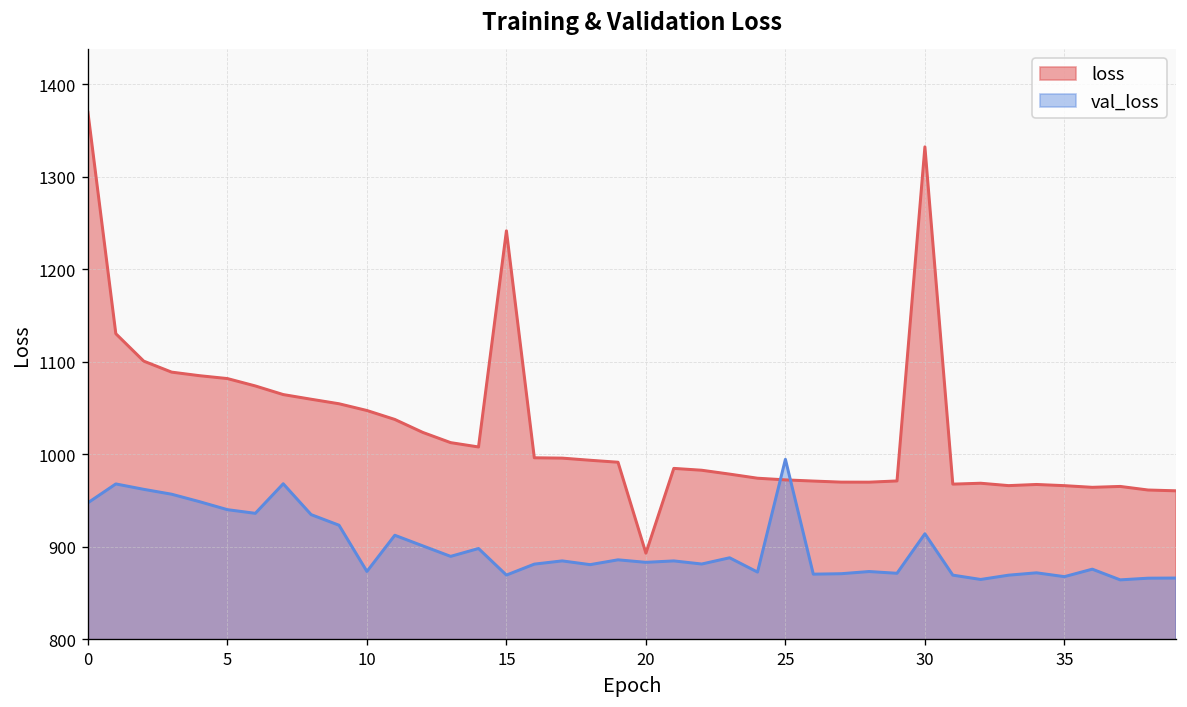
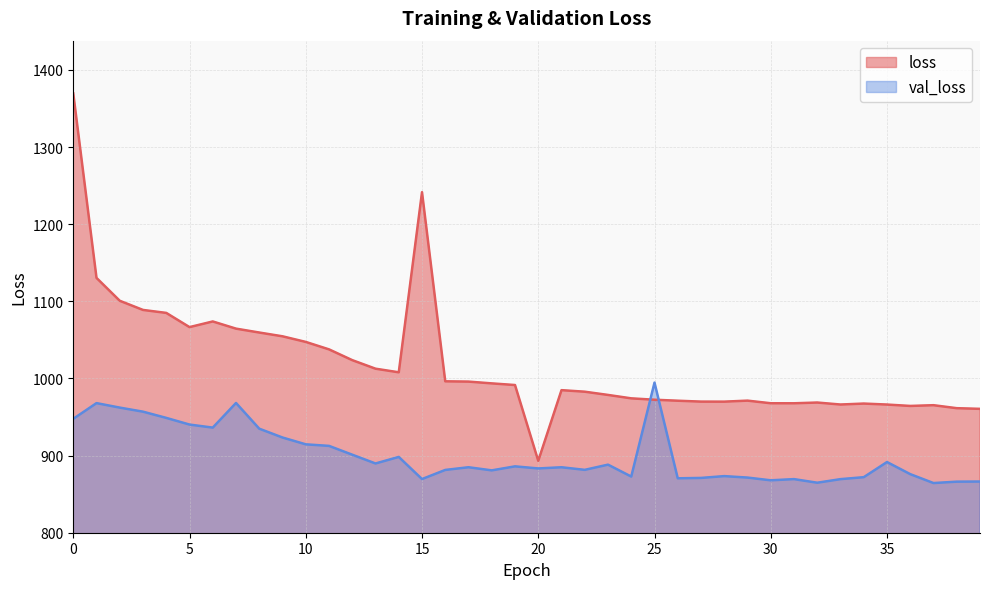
loss, 5: 1080 -> 1070
val_loss, 10: 870 -> 910
loss, 30: 1330 -> 970
val_loss, 30: 910 -> 870
val_loss, 35: 870 -> 890
